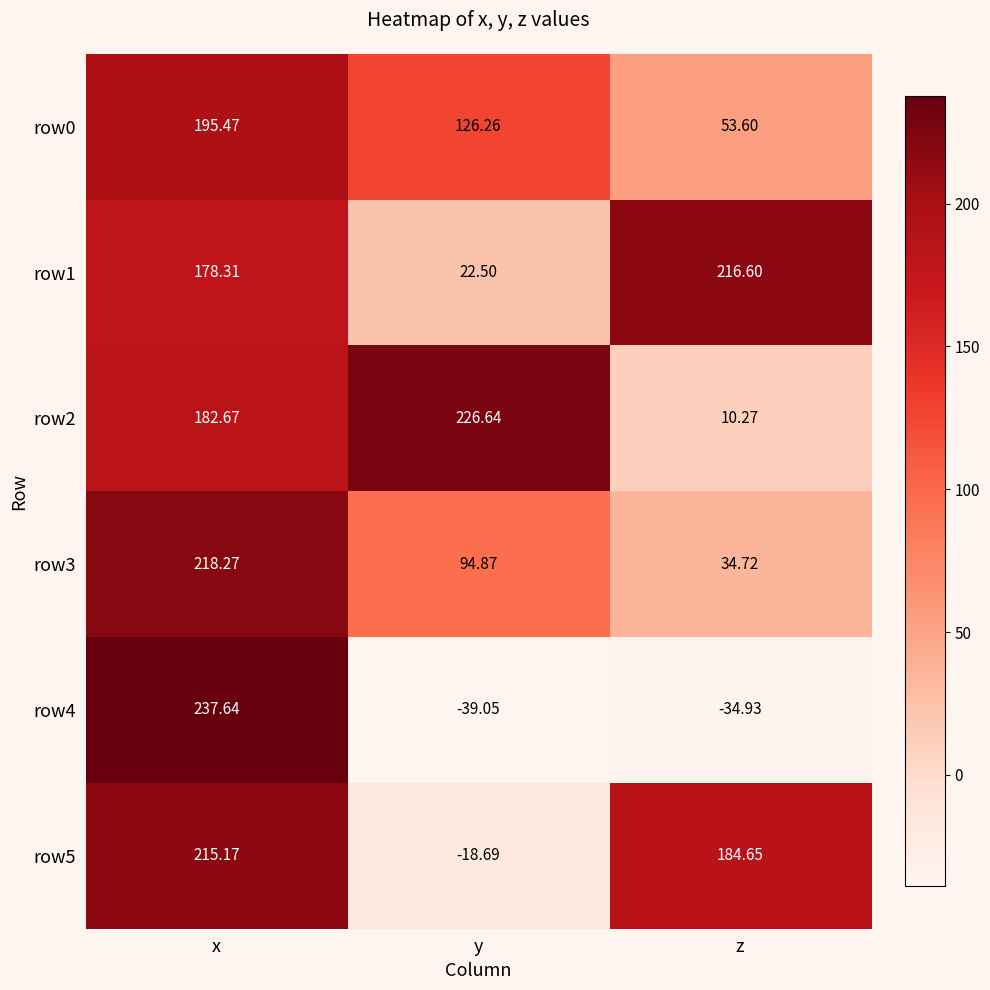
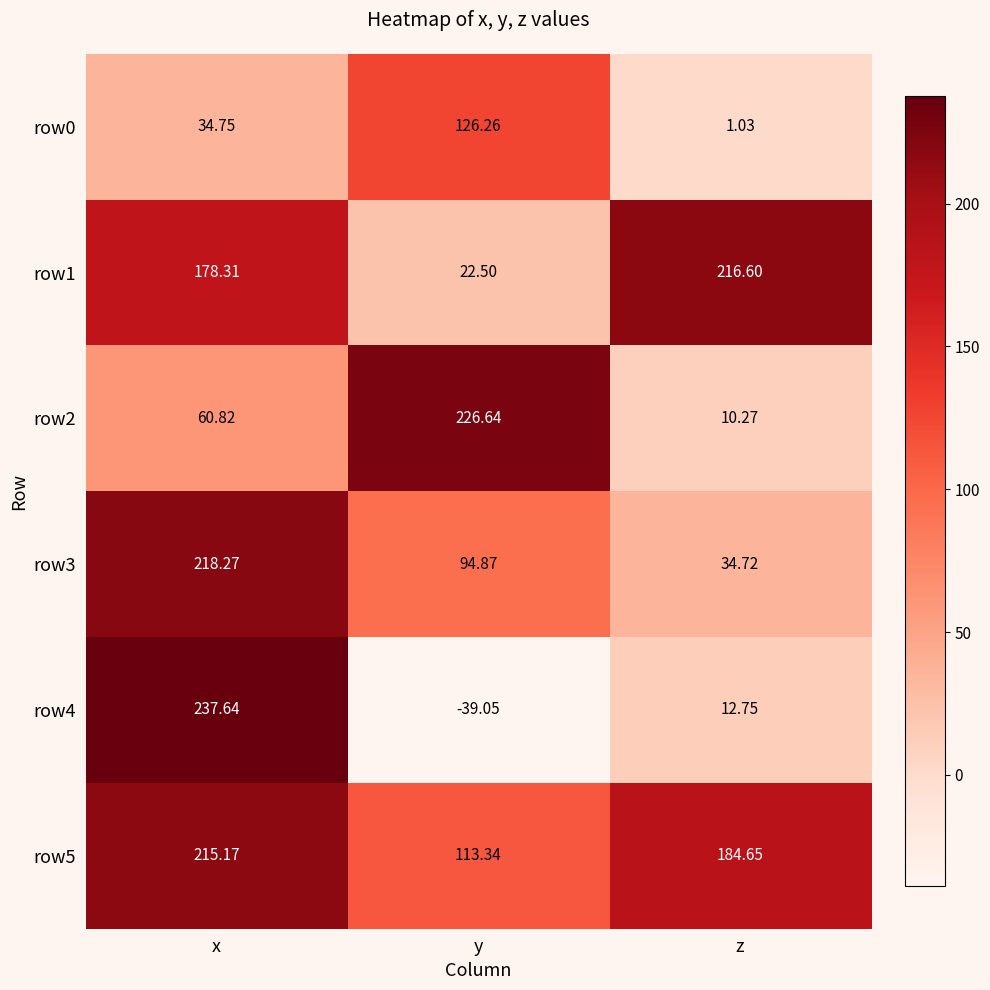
row0, x: 195.47 -> 34.75
row0, z: 53.60 -> 1.03
row2, x: 182.67 -> 60.82
row4, z: -34.93 -> 12.75
row5, y: -18.69 -> 113.34
